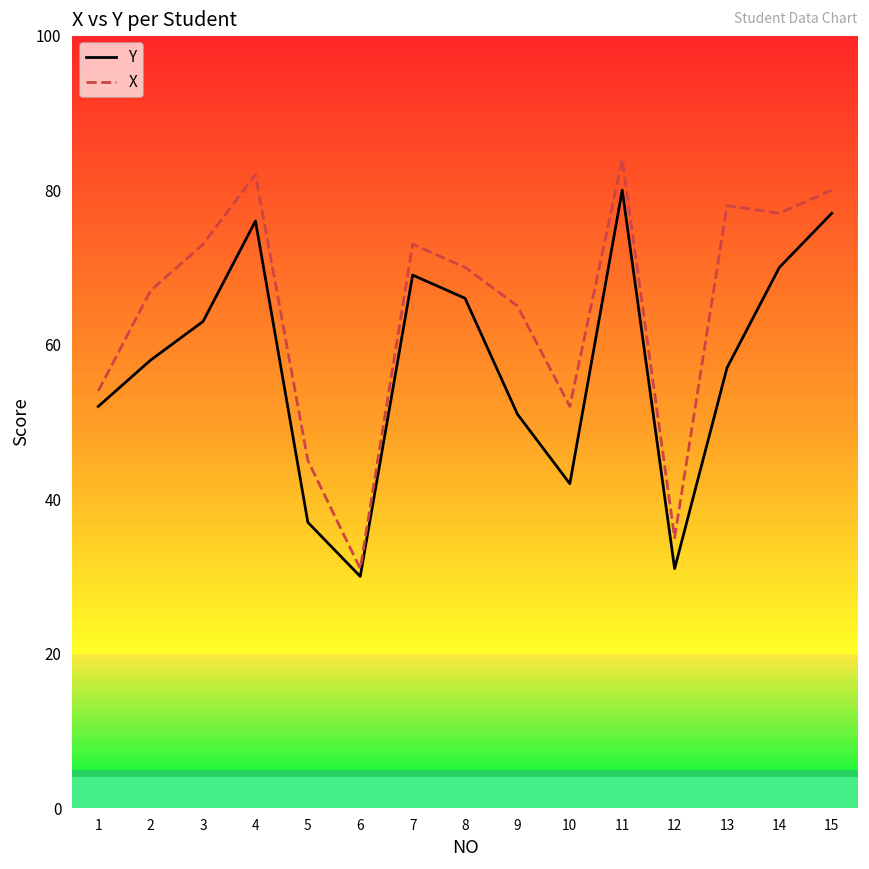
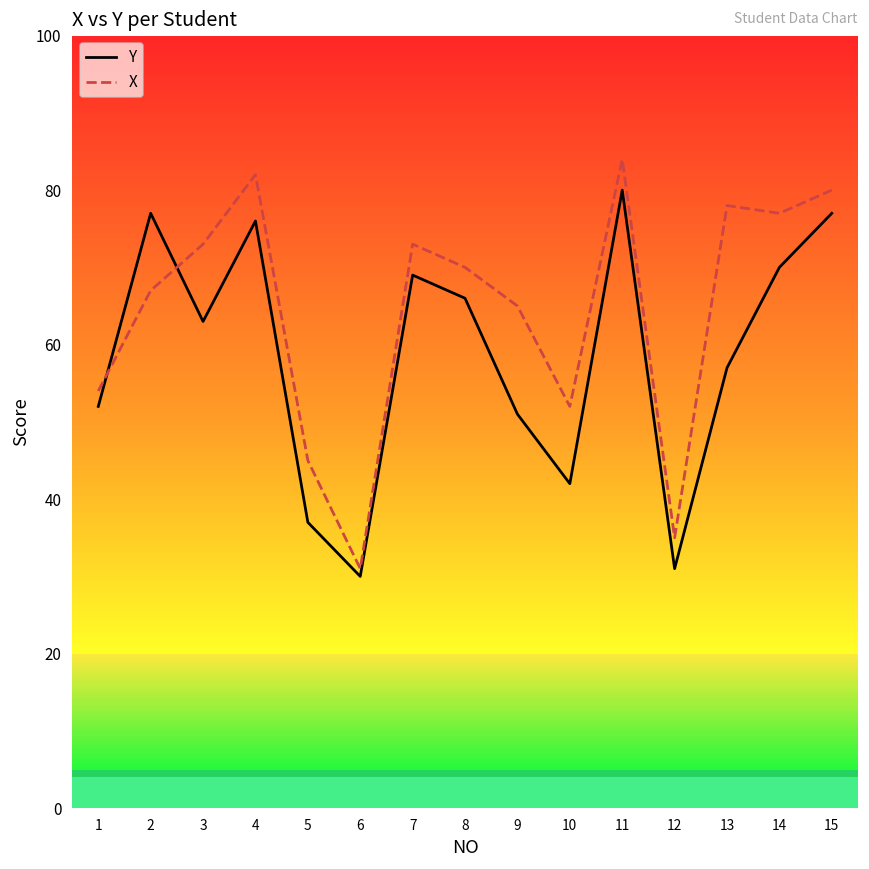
Y, 2: 58 -> 77
